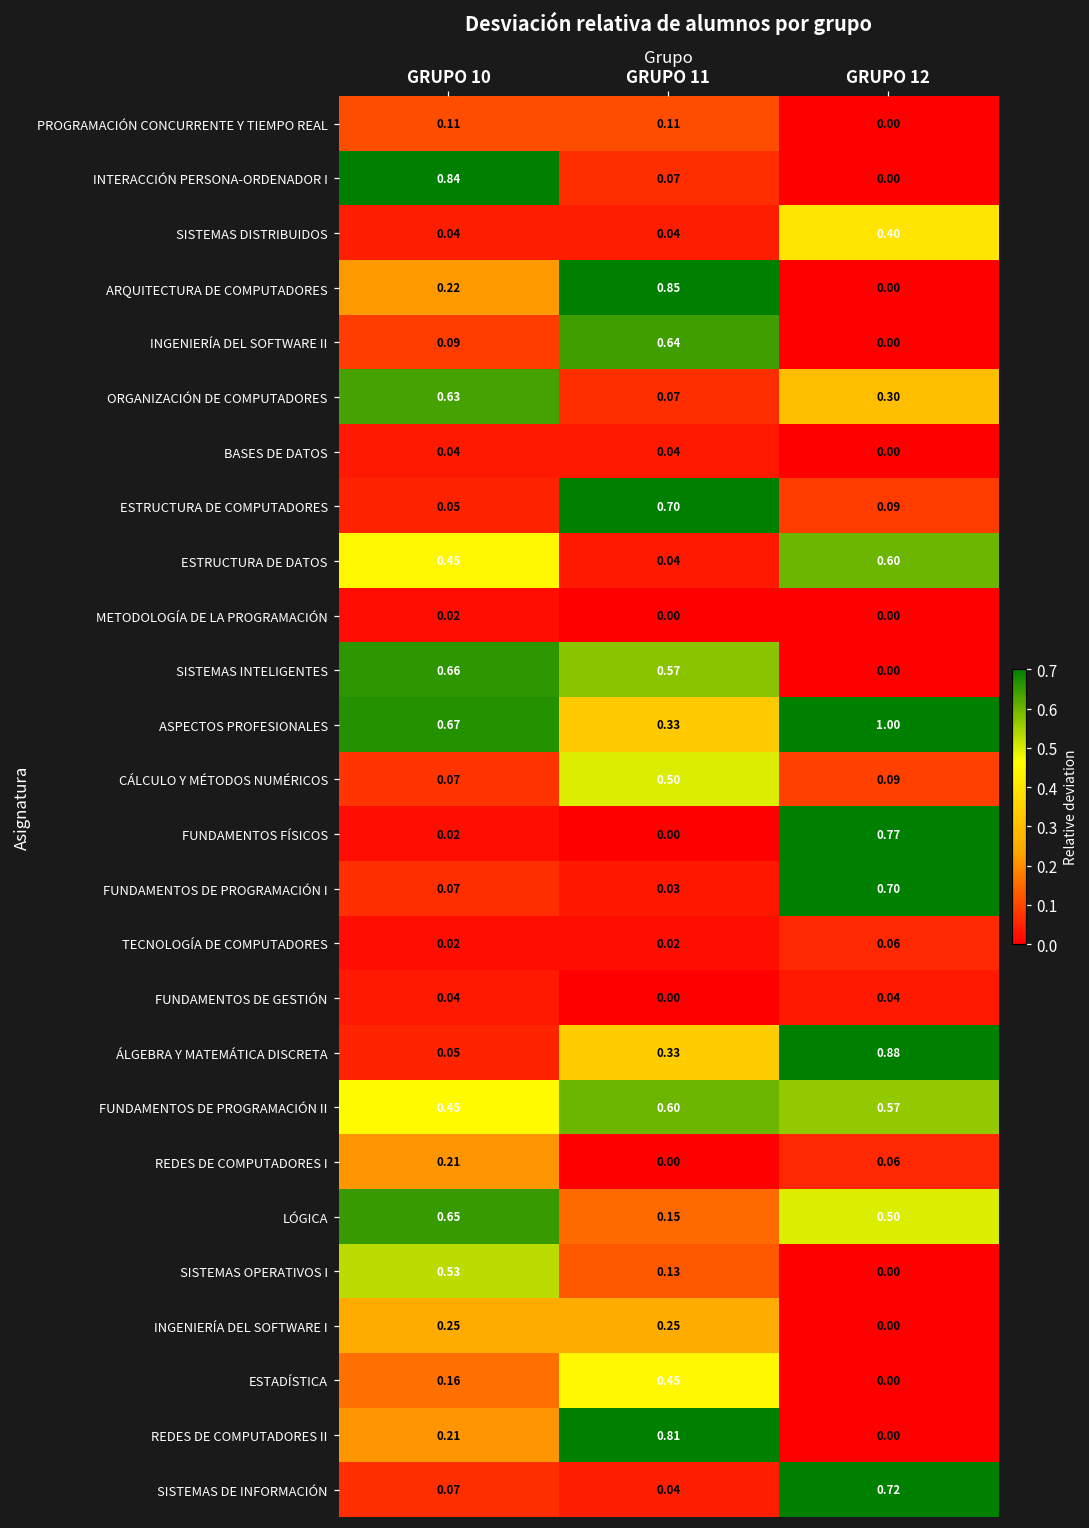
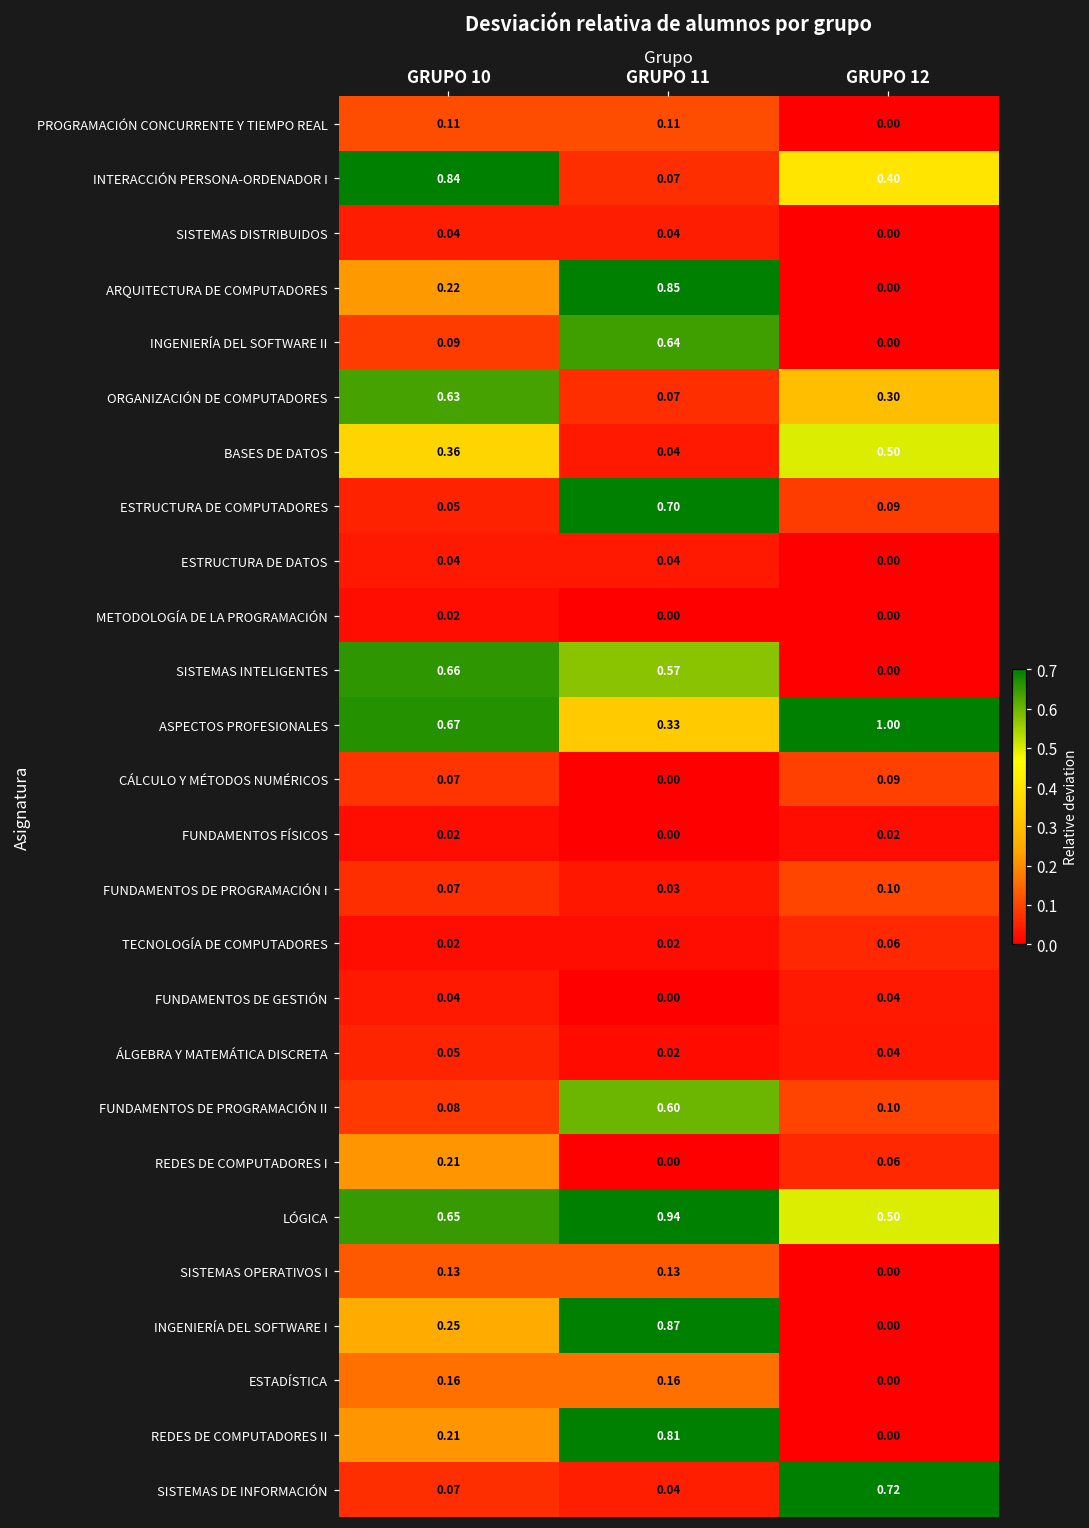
INTERACCIÓN PERSONA-ORDENADOR I, GRUPO 12: 0.00 -> 0.40
SISTEMAS DISTRIBUIDOS, GRUPO 12: 0.40 -> 0.00
BASES DE DATOS, GRUPO 10: 0.04 -> 0.36
BASES DE DATOS, GRUPO 12: 0.00 -> 0.50
ESTRUCTURA DE DATOS, GRUPO 10: 0.45 -> 0.04
ESTRUCTURA DE DATOS, GRUPO 12: 0.60 -> 0.00
CÁLCULO Y MÉTODOS NUMÉRICOS, GRUPO 11: 0.50 -> 0.00
FUNDAMENTOS FÍSICOS, GRUPO 12: 0.77 -> 0.02
FUNDAMENTOS DE PROGRAMACIÓN I, GRUPO 12: 0.70 -> 0.10
ÁLGEBRA Y MATEMÁTICA DISCRETA, GRUPO 11: 0.33 -> 0.02
ÁLGEBRA Y MATEMÁTICA DISCRETA, GRUPO 12: 0.88 -> 0.04
FUNDAMENTOS DE PROGRAMACIÓN II, GRUPO 10: 0.45 -> 0.08
FUNDAMENTOS DE PROGRAMACIÓN II, GRUPO 12: 0.57 -> 0.10
LÓGICA, GRUPO 11: 0.15 -> 0.94
SISTEMAS OPERATIVOS I, GRUPO 10: 0.53 -> 0.13
INGENIERÍA DEL SOFTWARE I, GRUPO 11: 0.25 -> 0.87
ESTADÍSTICA, GRUPO 11: 0.45 -> 0.16
